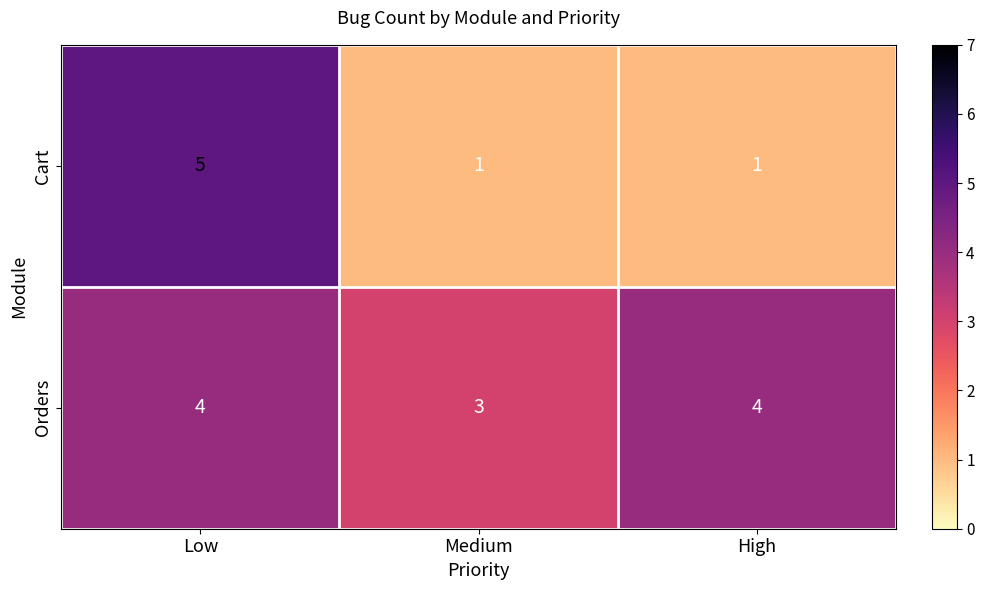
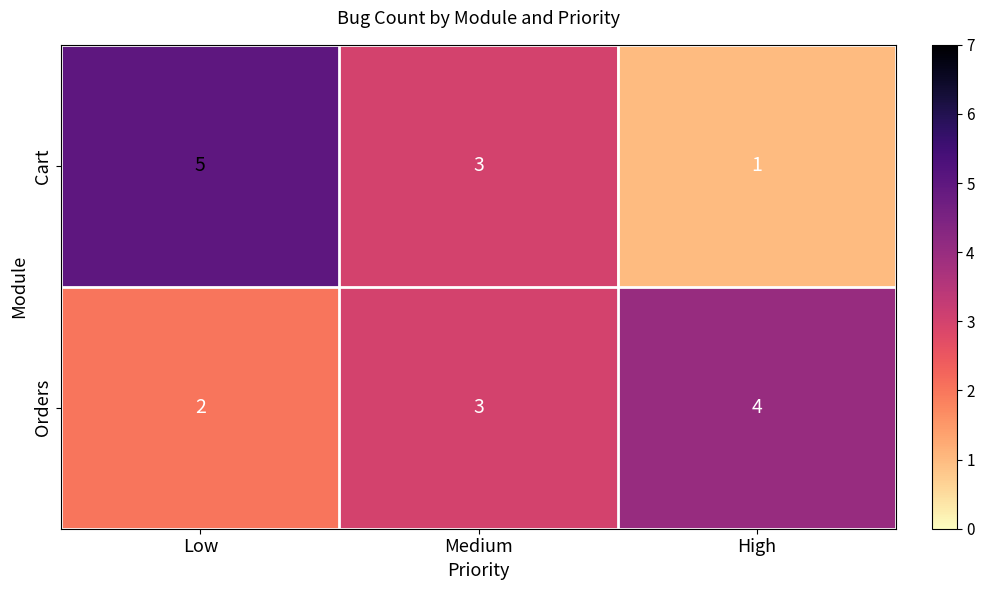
Cart, Medium: 1 -> 3
Orders, Low: 4 -> 2
